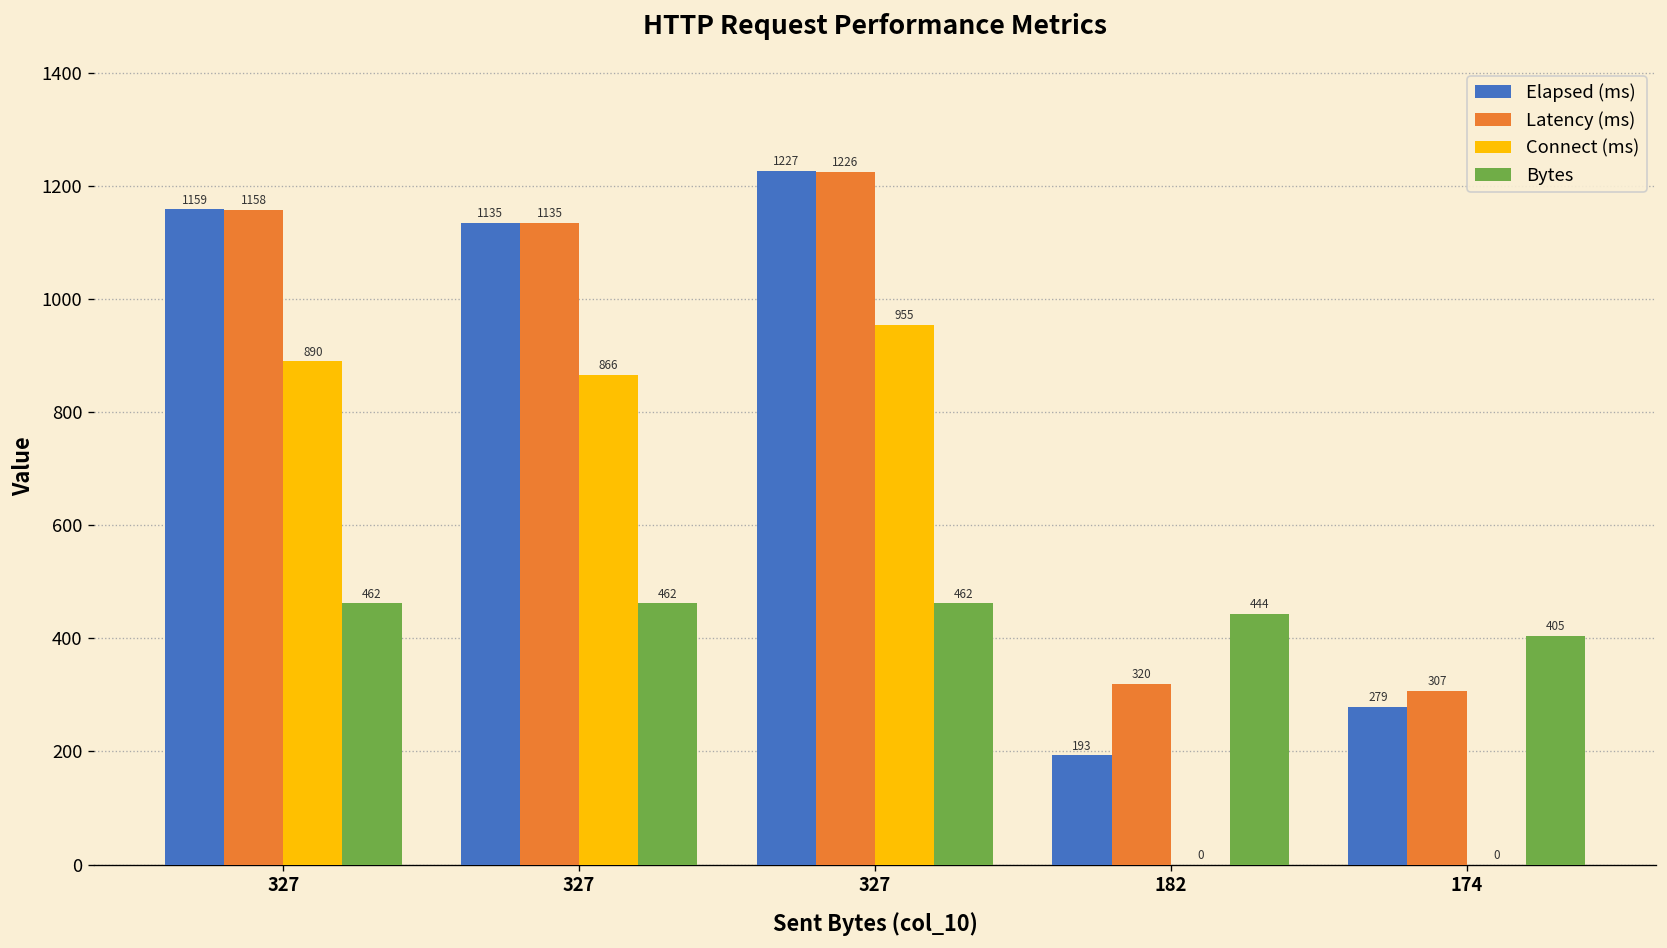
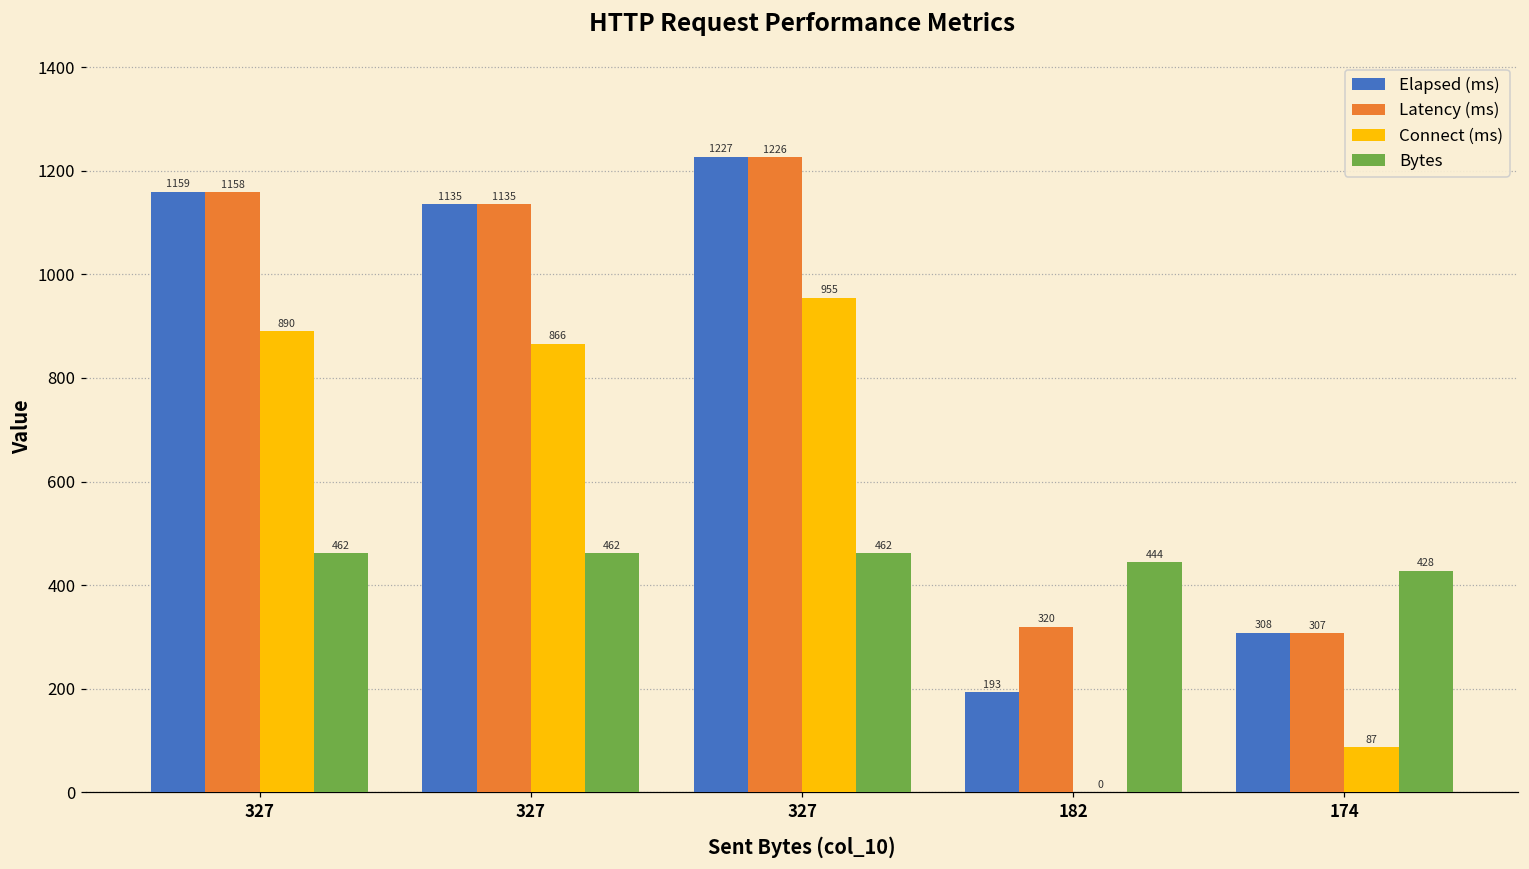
Elapsed (ms), 174: 279 -> 308
Connect (ms), 174: 0 -> 87
Bytes, 174: 405 -> 428
